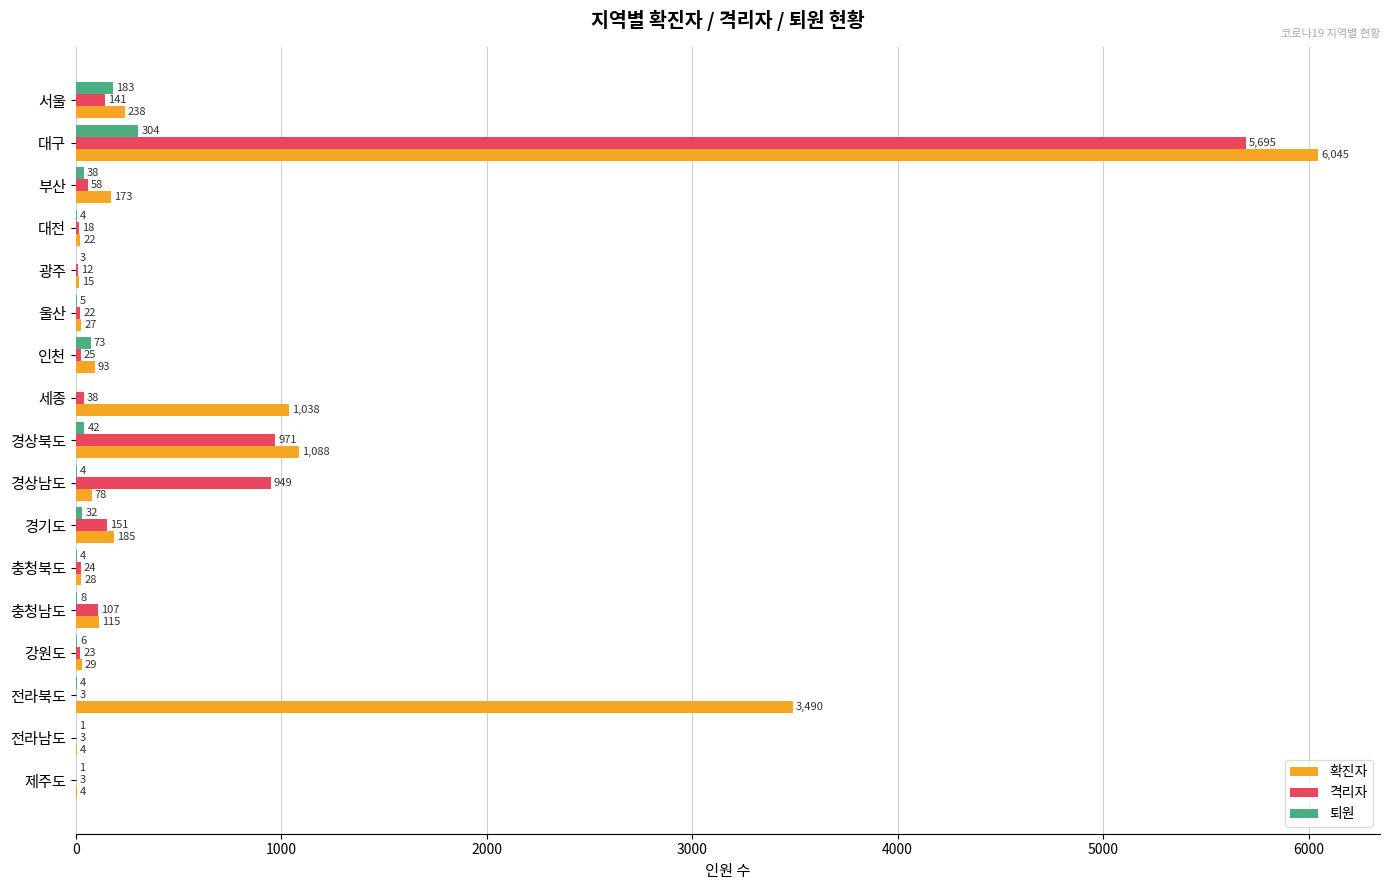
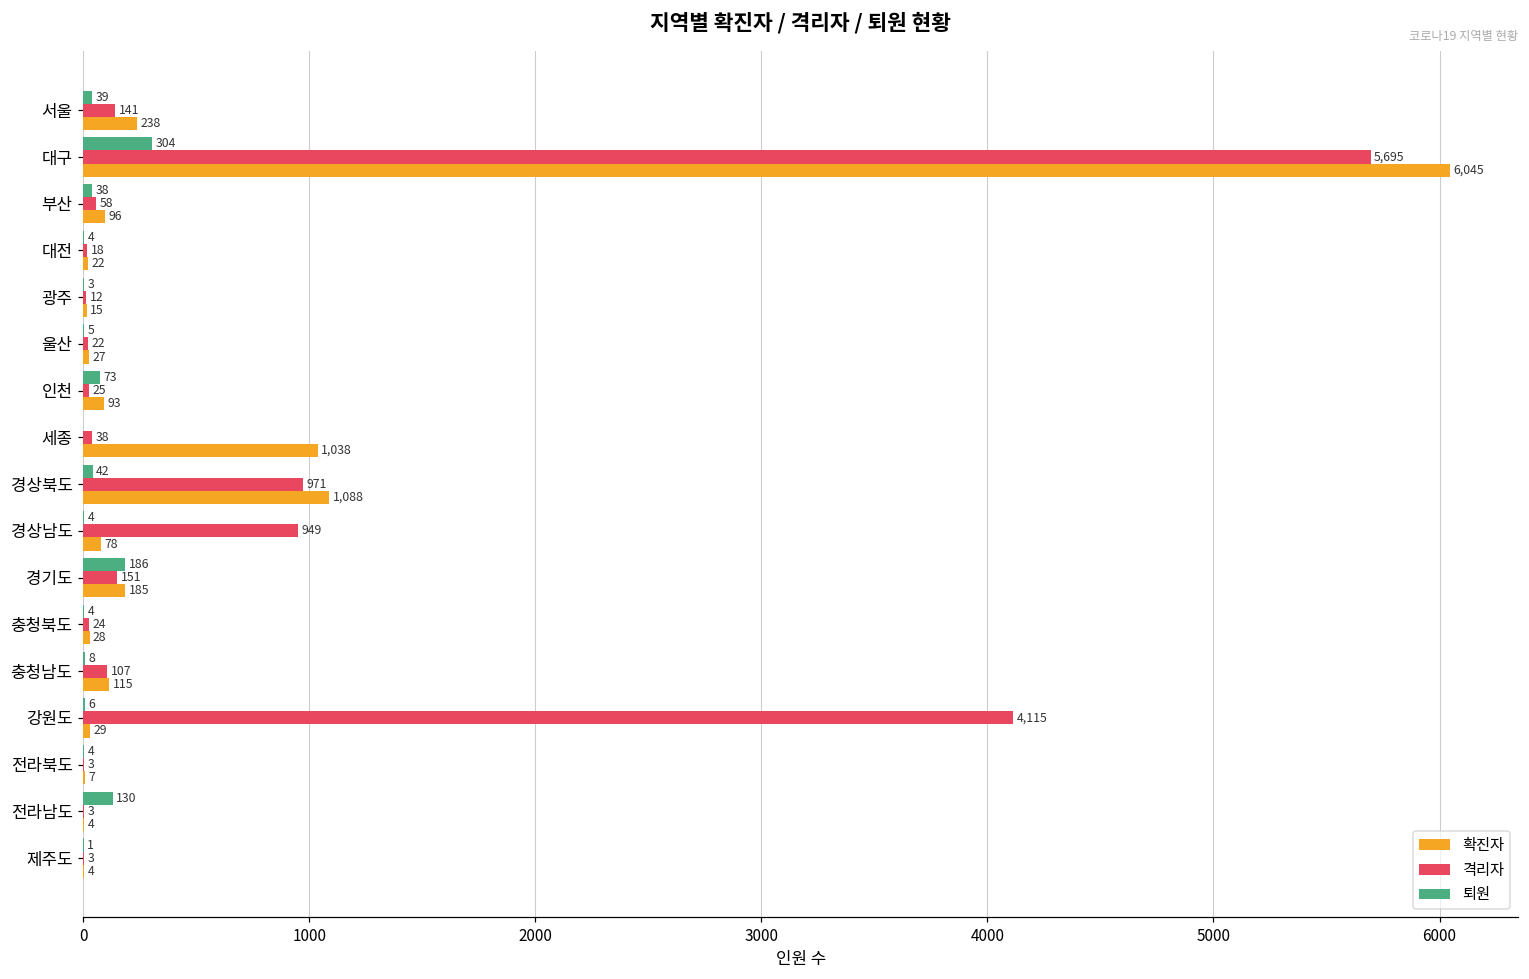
퇴원, 서울: 183 -> 39
확진자, 부산: 173 -> 96
퇴원, 경기도: 32 -> 186
격리자, 강원도: 23 -> 4,115
확진자, 전라북도: 3,490 -> 7
퇴원, 전라남도: 1 -> 130
